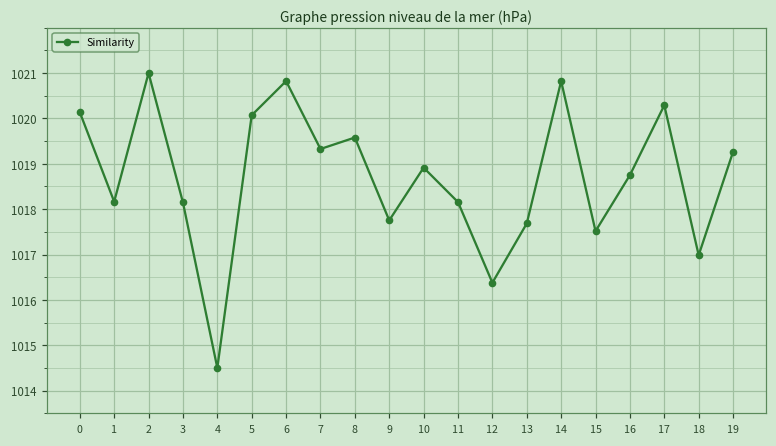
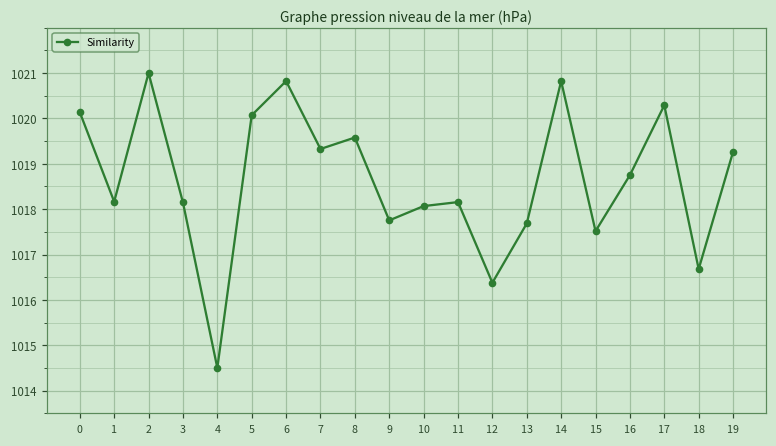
10: 1018.9 -> 1018.1
18: 1017.0 -> 1016.7
